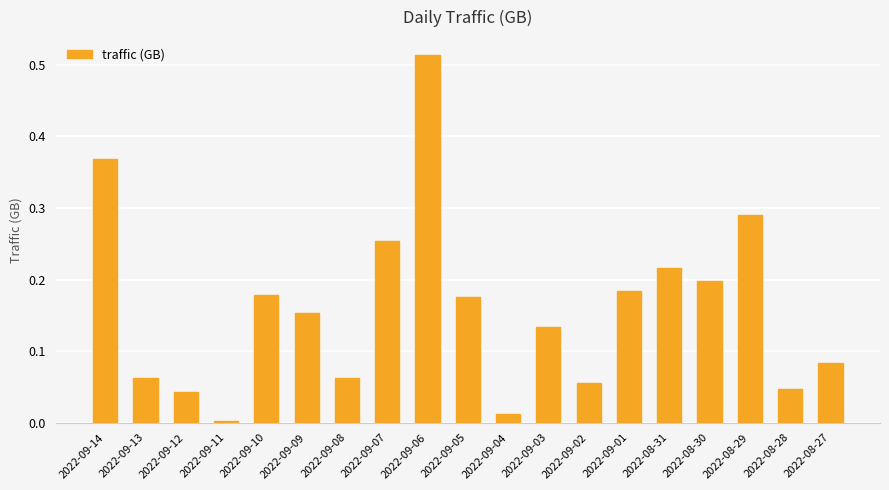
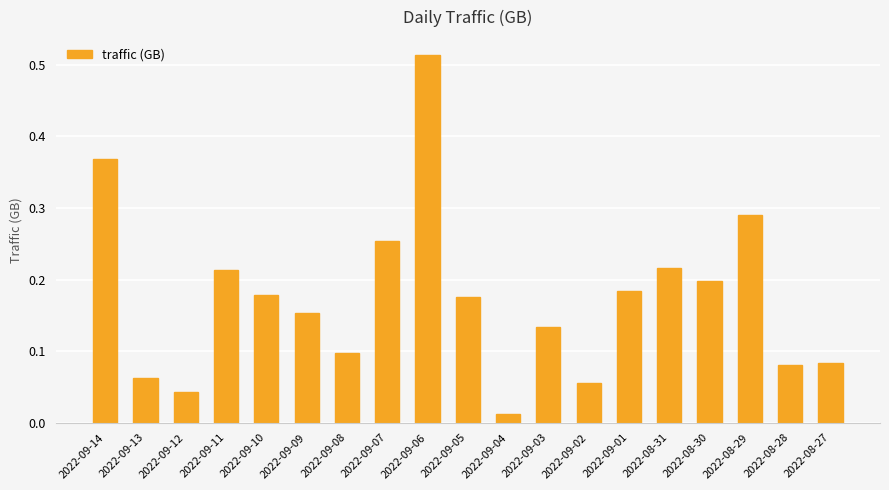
2022-09-11: 0.00 -> 0.21
2022-09-08: 0.06 -> 0.10
2022-08-28: 0.05 -> 0.08
